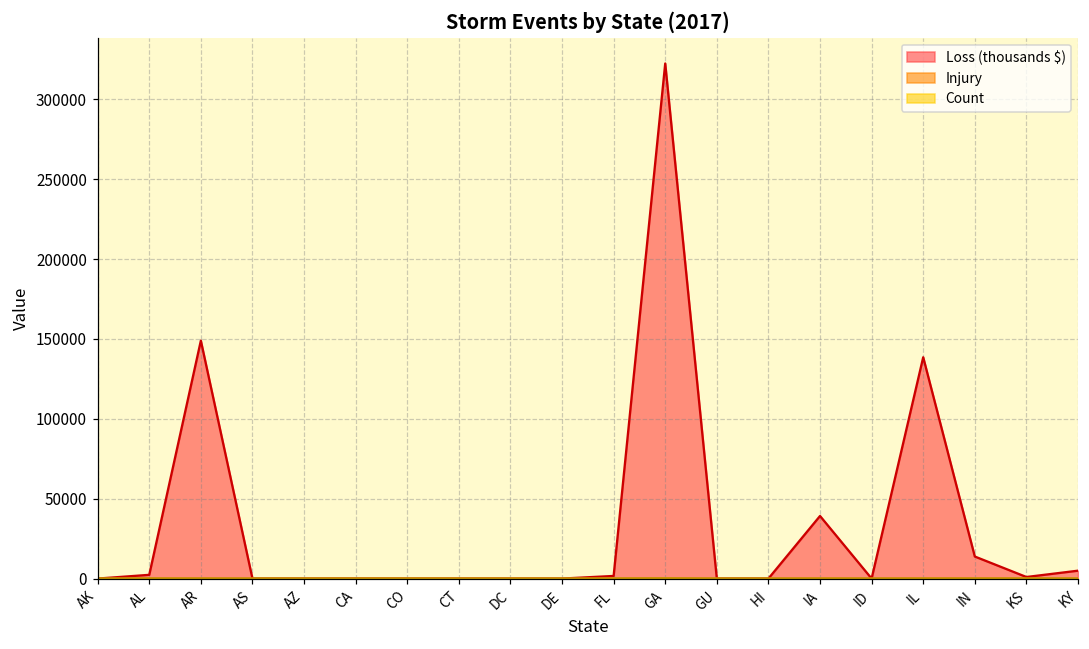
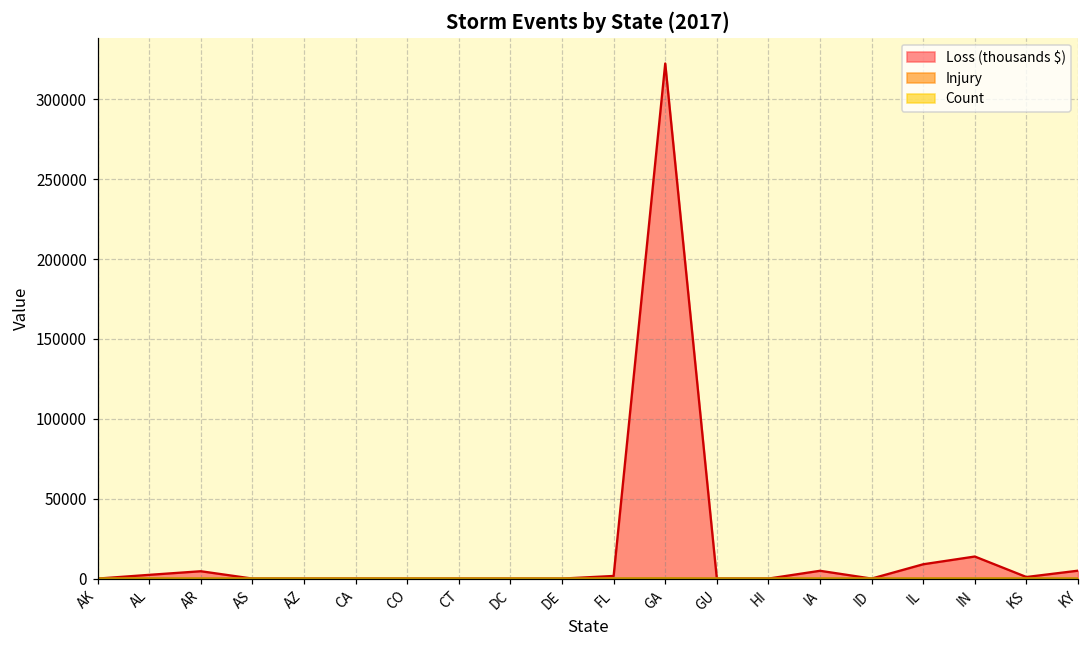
Loss (thousands $), AR: 149000 -> 5000
Loss (thousands $), IA: 39000 -> 5000
Loss (thousands $), IL: 139000 -> 9000
